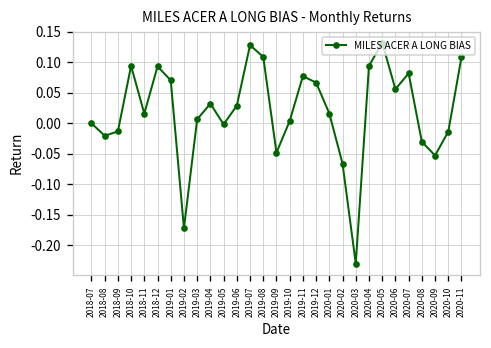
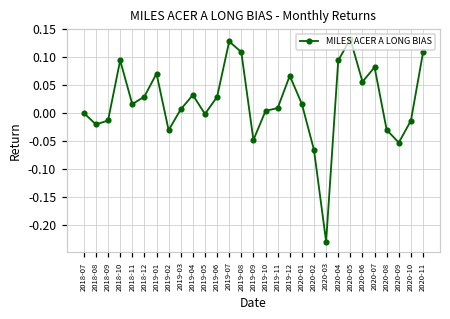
2018-12: 0.09 -> 0.03
2019-02: -0.17 -> -0.03
2019-11: 0.08 -> 0.01
